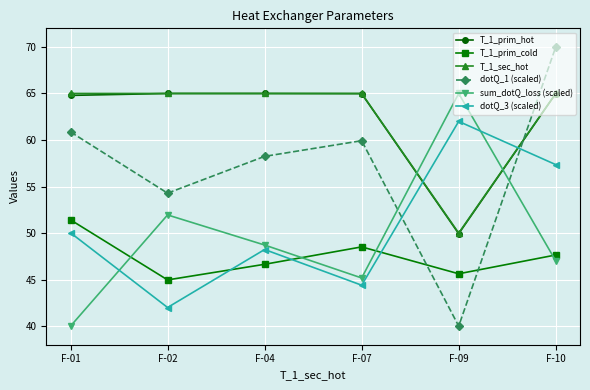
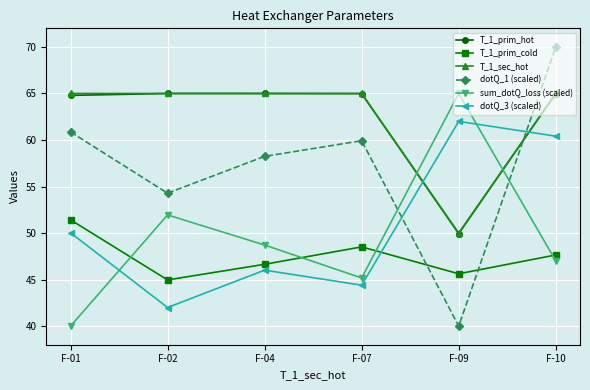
dotQ_3 (scaled), F-04: 48 -> 46
dotQ_3 (scaled), F-10: 57 -> 60
